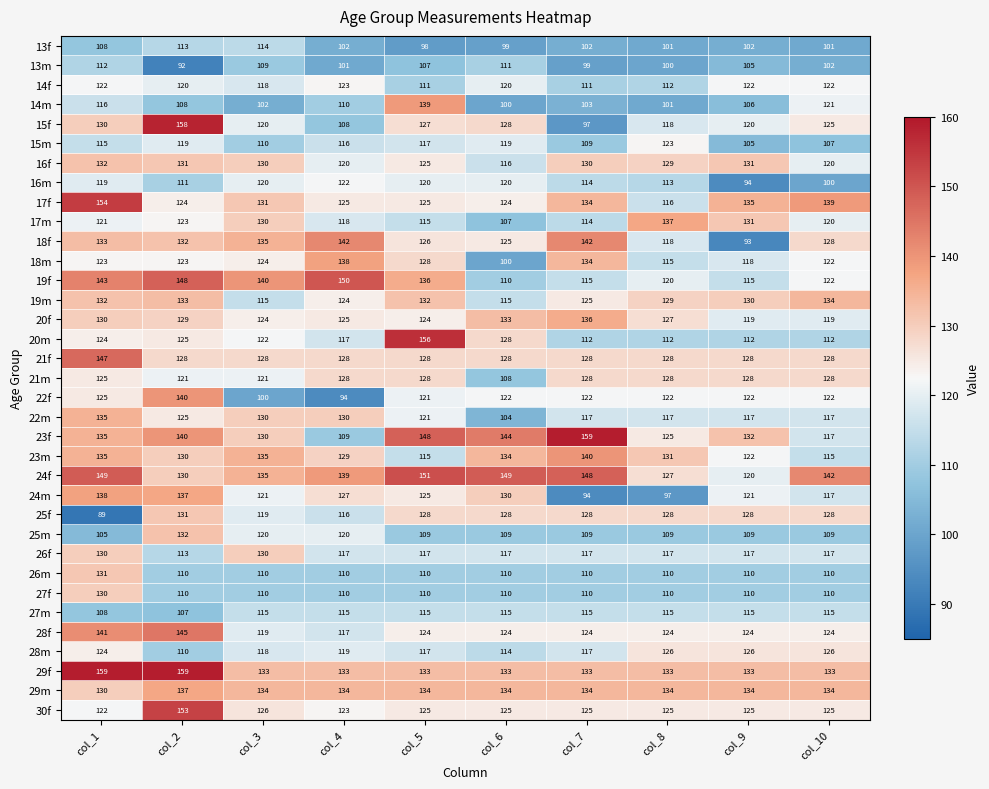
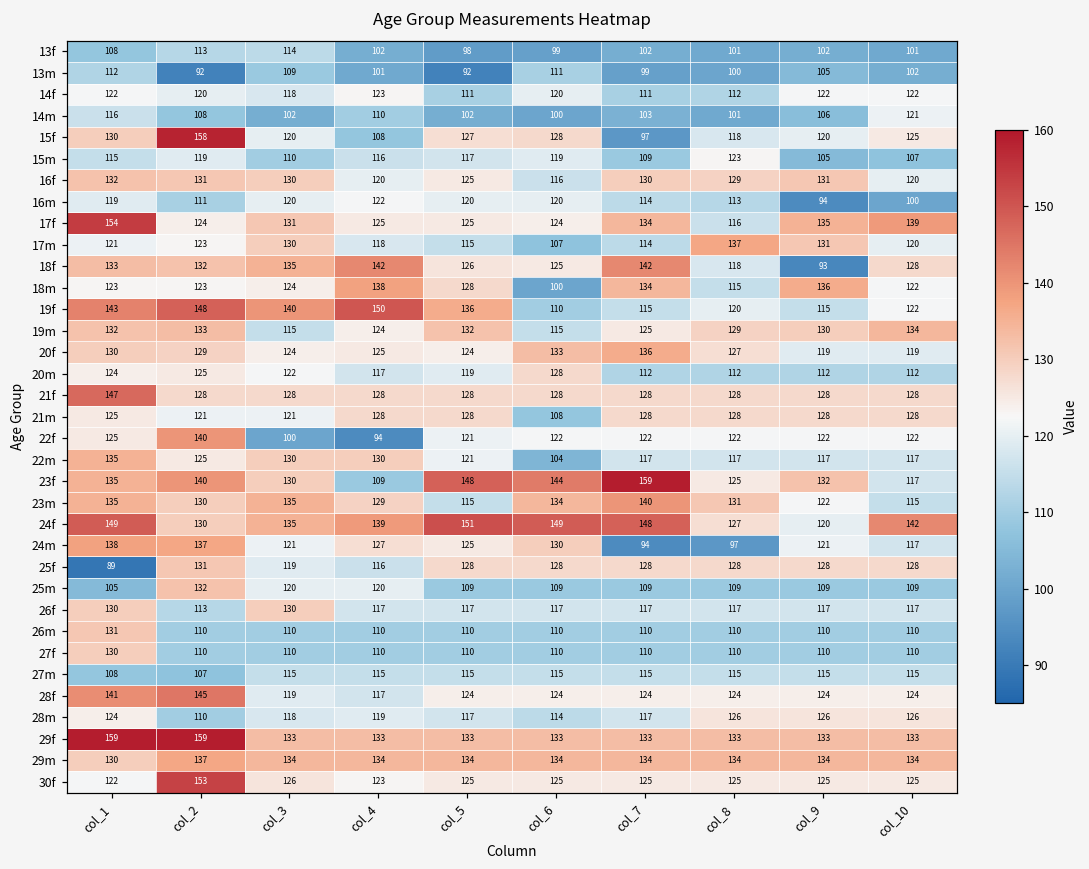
13m, col_5: 107 -> 92
14m, col_5: 139 -> 102
18m, col_9: 118 -> 136
20m, col_5: 156 -> 119
